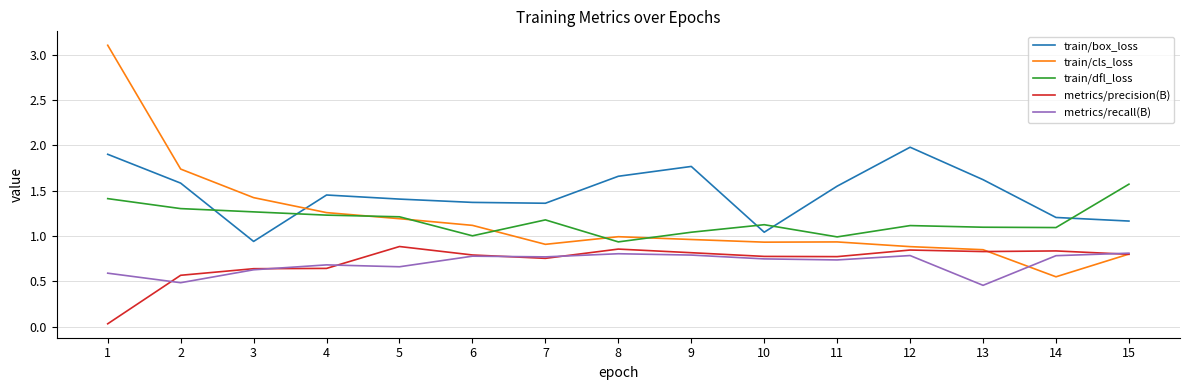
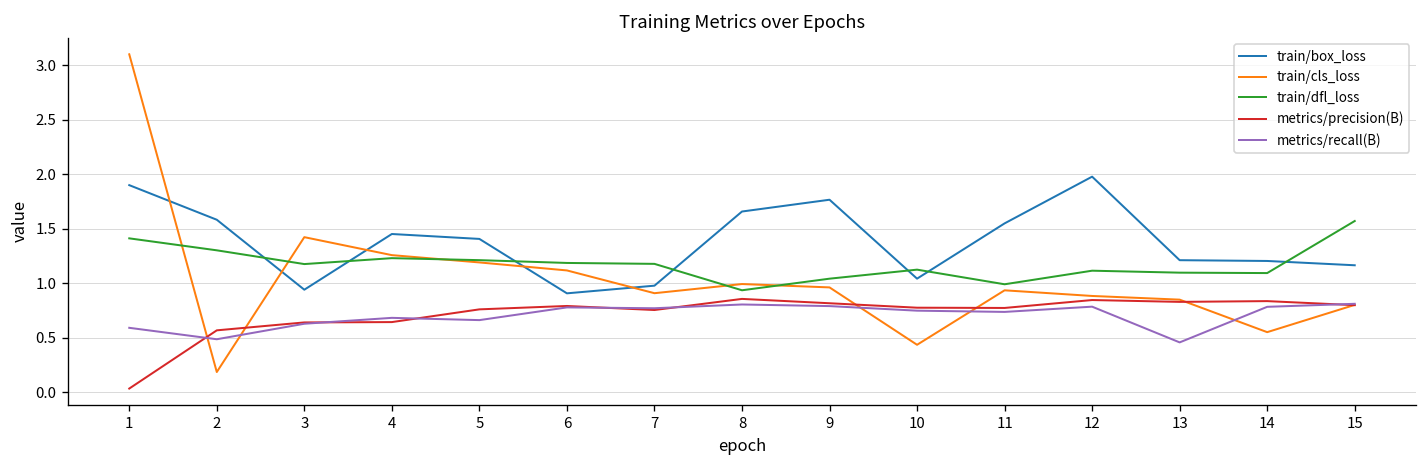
train/cls_loss, 2: 1.7 -> 0.2
train/dfl_loss, 3: 1.3 -> 1.2
metrics/precision(B), 5: 0.9 -> 0.8
train/box_loss, 6: 1.4 -> 0.9
train/dfl_loss, 6: 1.0 -> 1.2
train/box_loss, 7: 1.4 -> 1.0
train/cls_loss, 10: 0.9 -> 0.4
train/box_loss, 13: 1.6 -> 1.2
